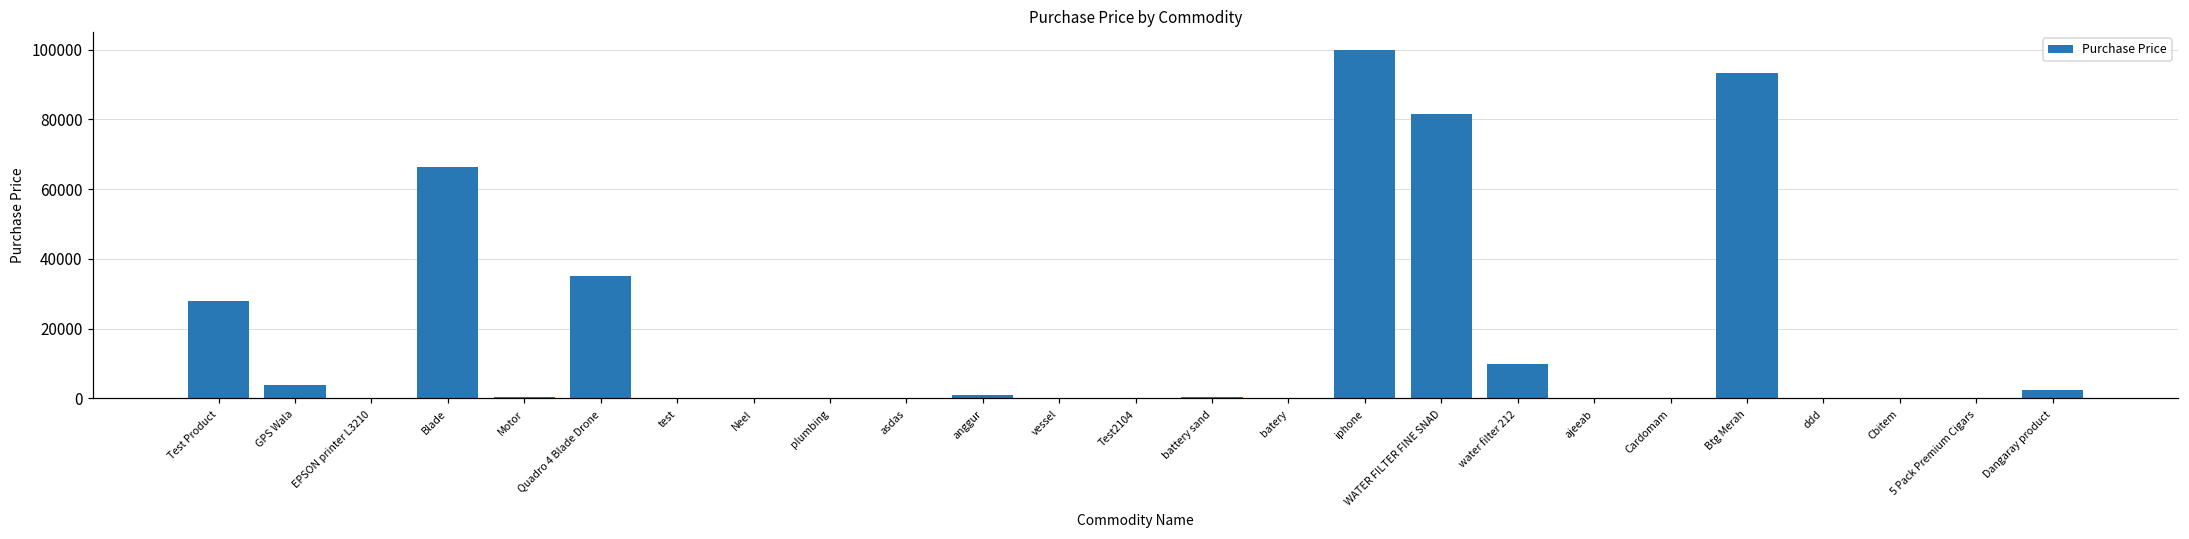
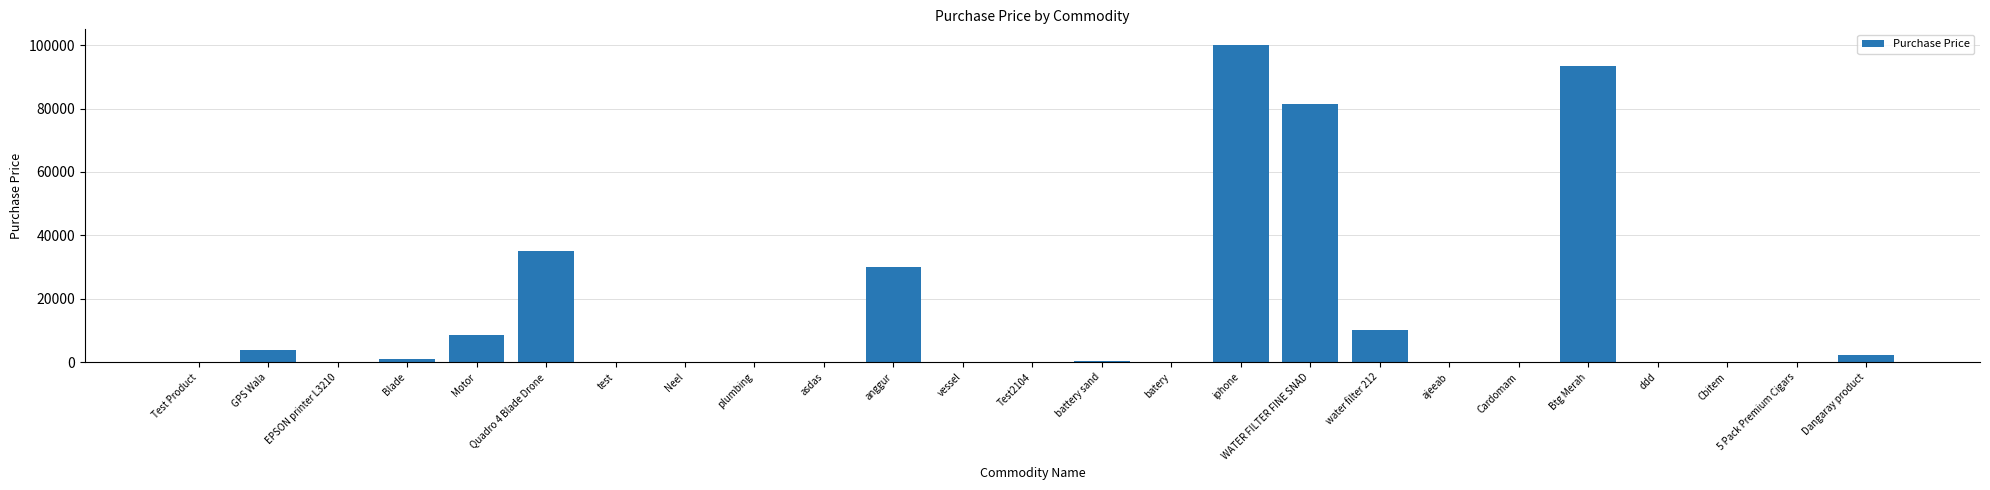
Test Product: 28000 -> 0
Blade: 66000 -> 1000
Motor: 1000 -> 9000
anggur: 1000 -> 30000
